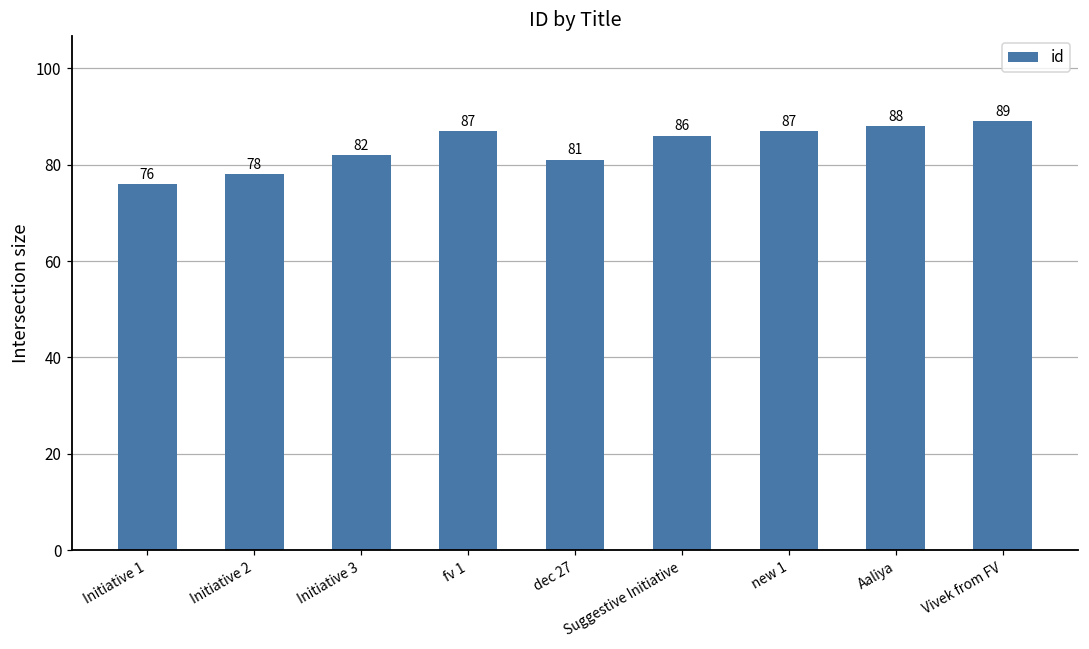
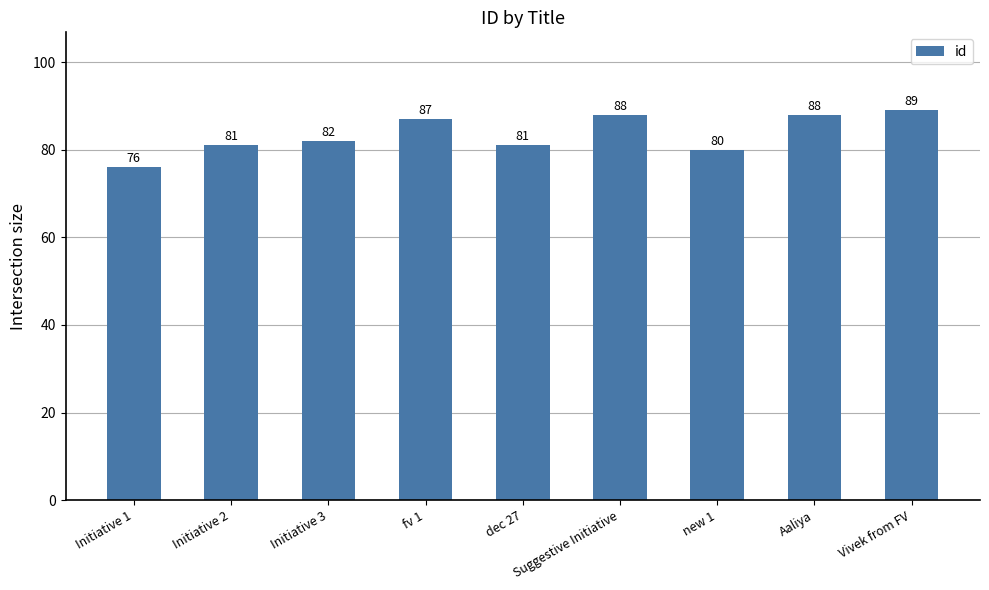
Initiative 2: 78 -> 81
Suggestive Initiative: 86 -> 88
new 1: 87 -> 80
